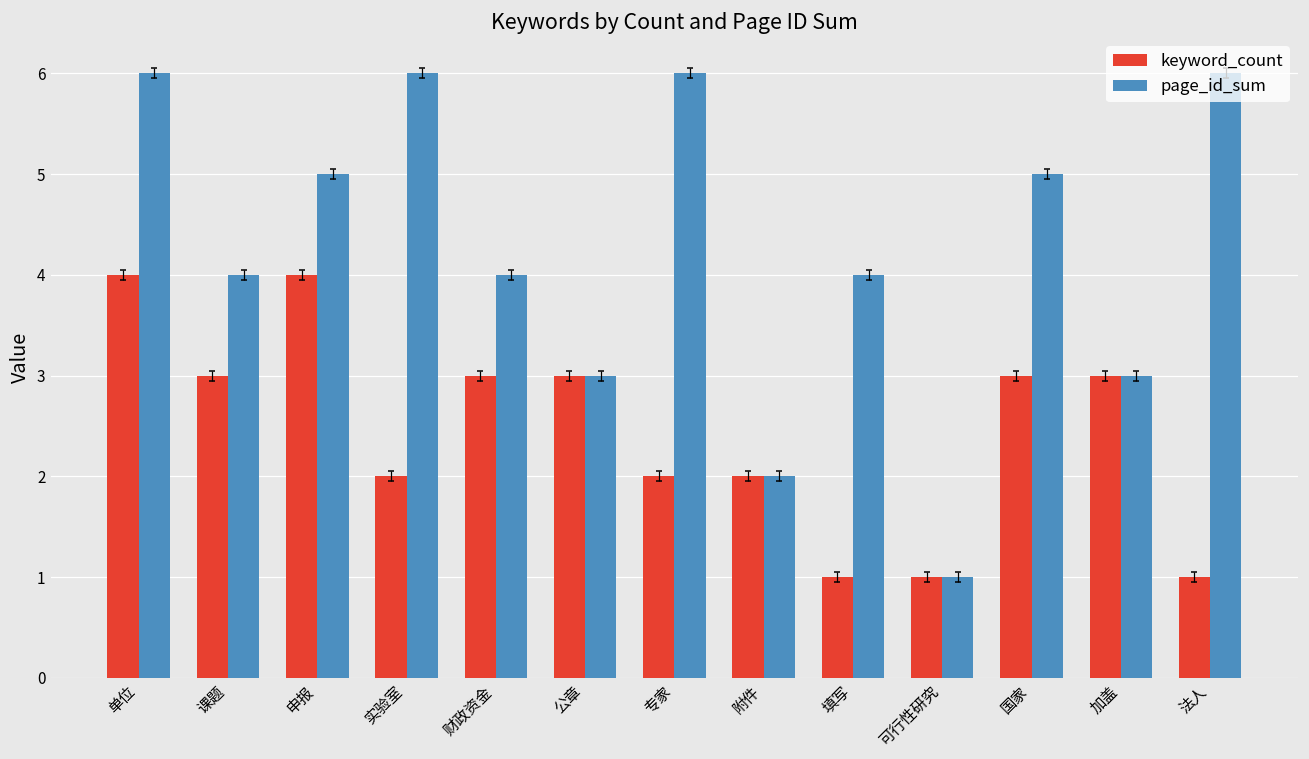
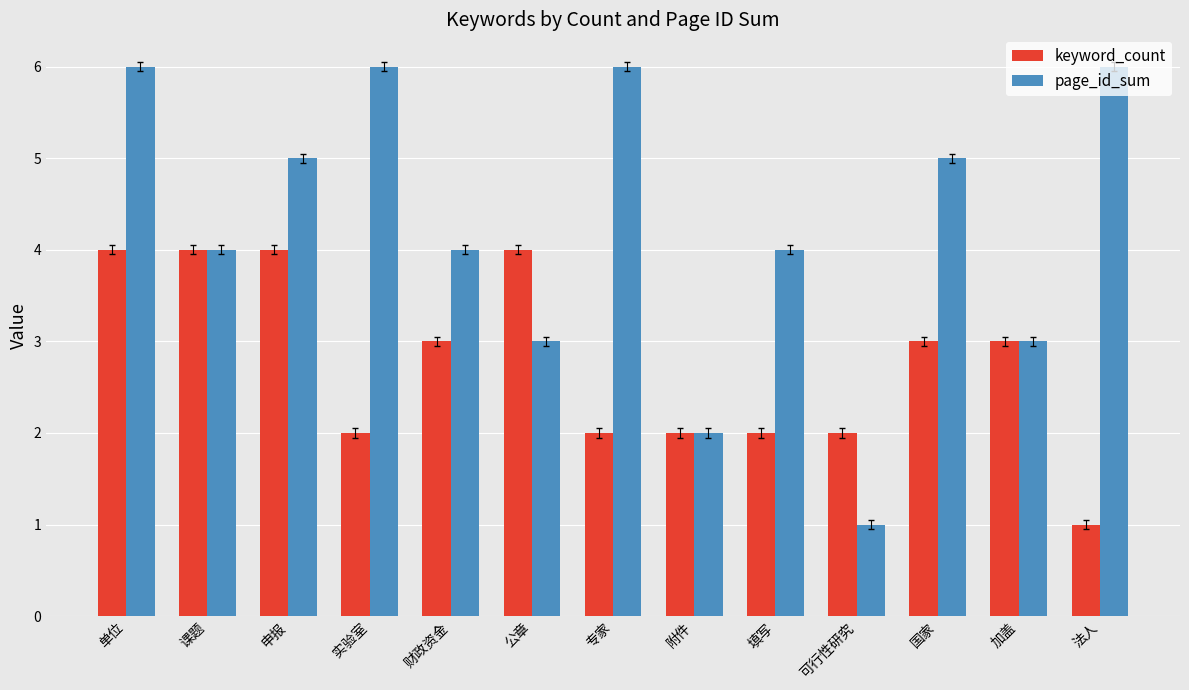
keyword_count, 课题: 3 -> 4
keyword_count, 公章: 3 -> 4
keyword_count, 填写: 1 -> 2
keyword_count, 可行性研究: 1 -> 2
